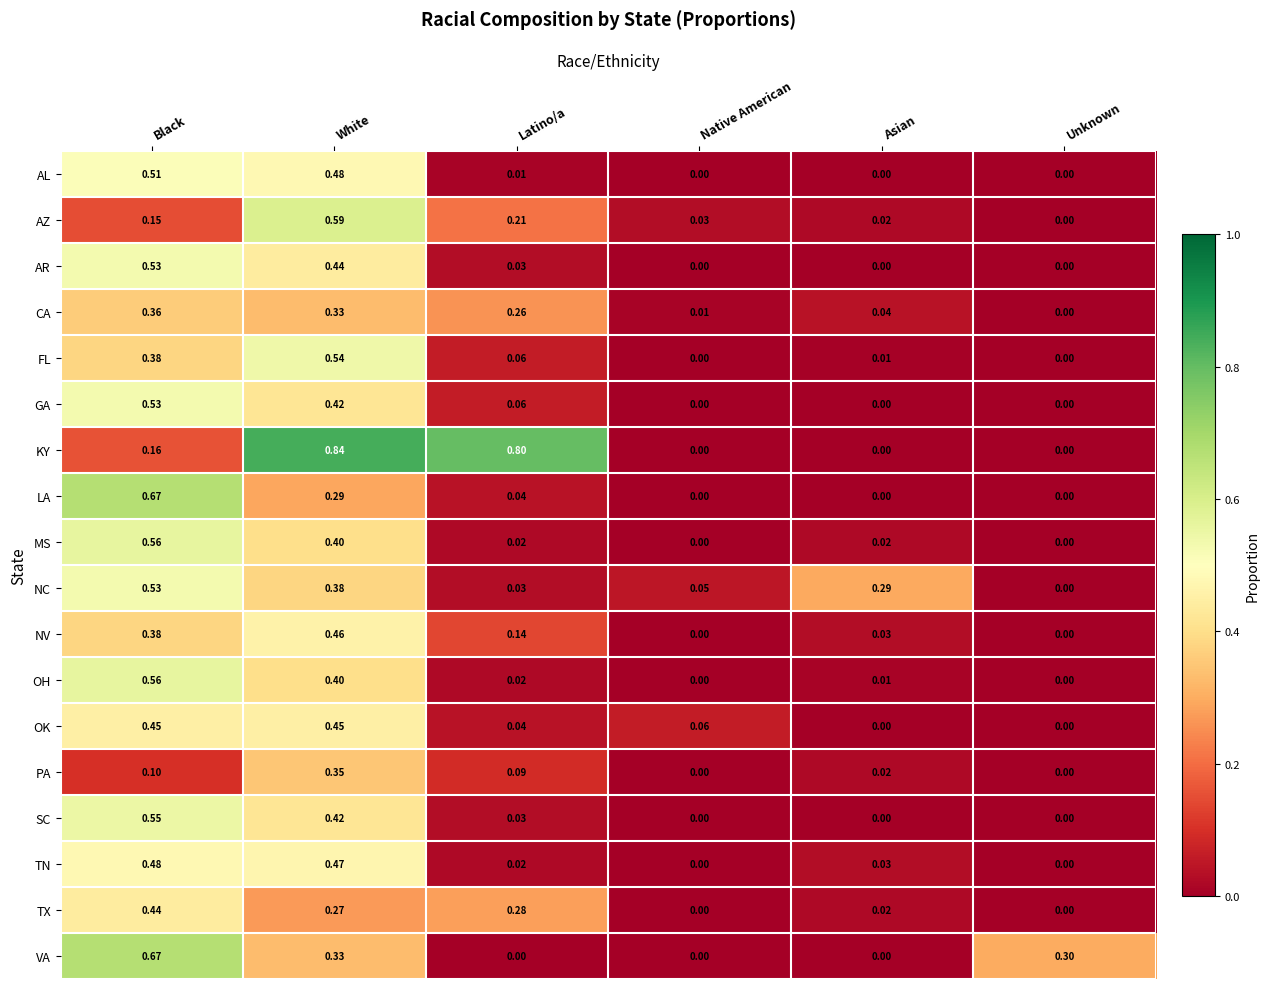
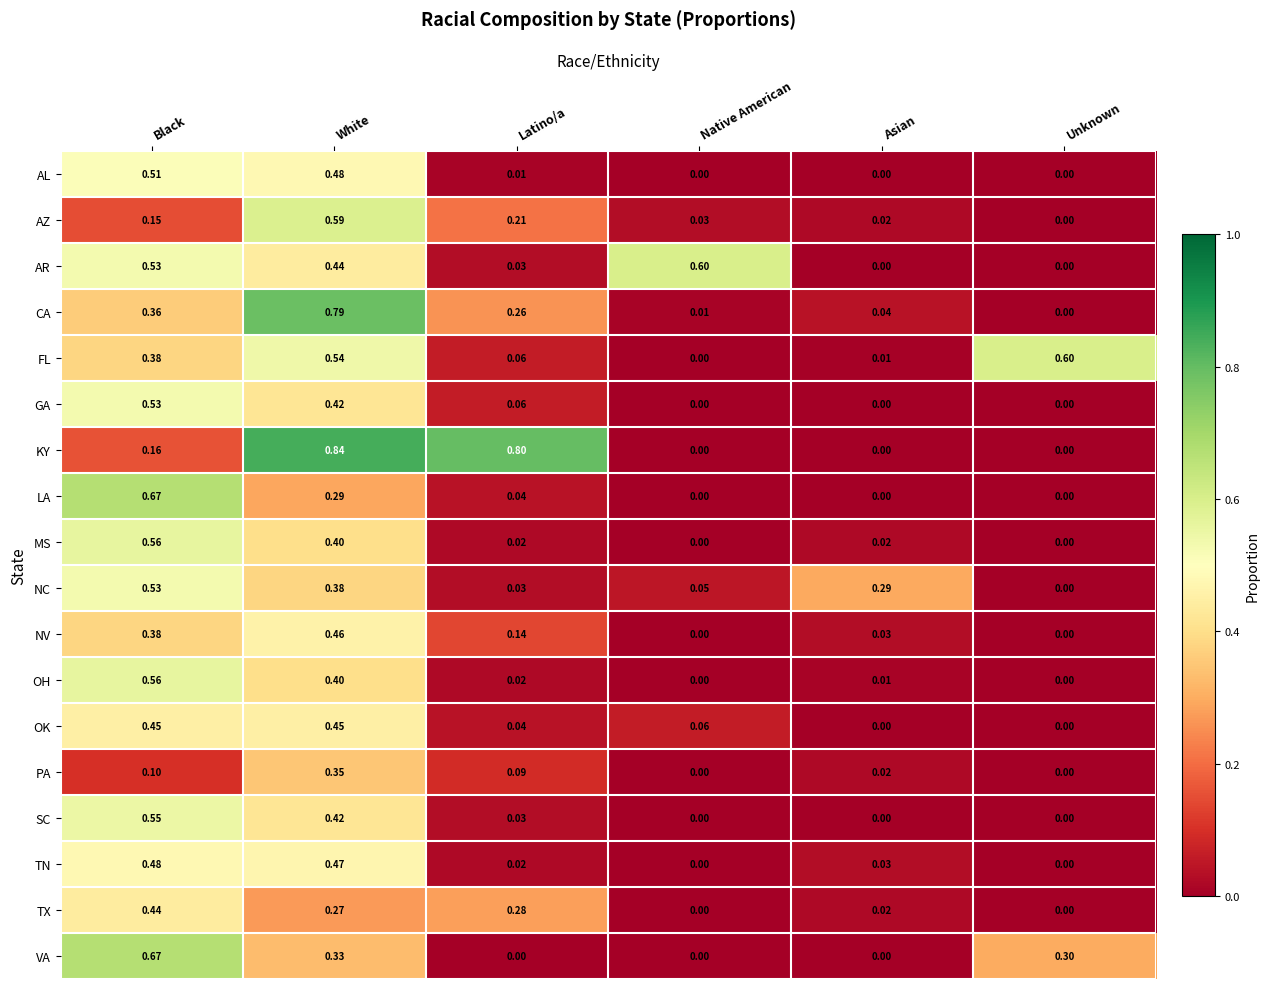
AR, Native American: 0.00 -> 0.60
CA, White: 0.33 -> 0.79
FL, Unknown: 0.00 -> 0.60
